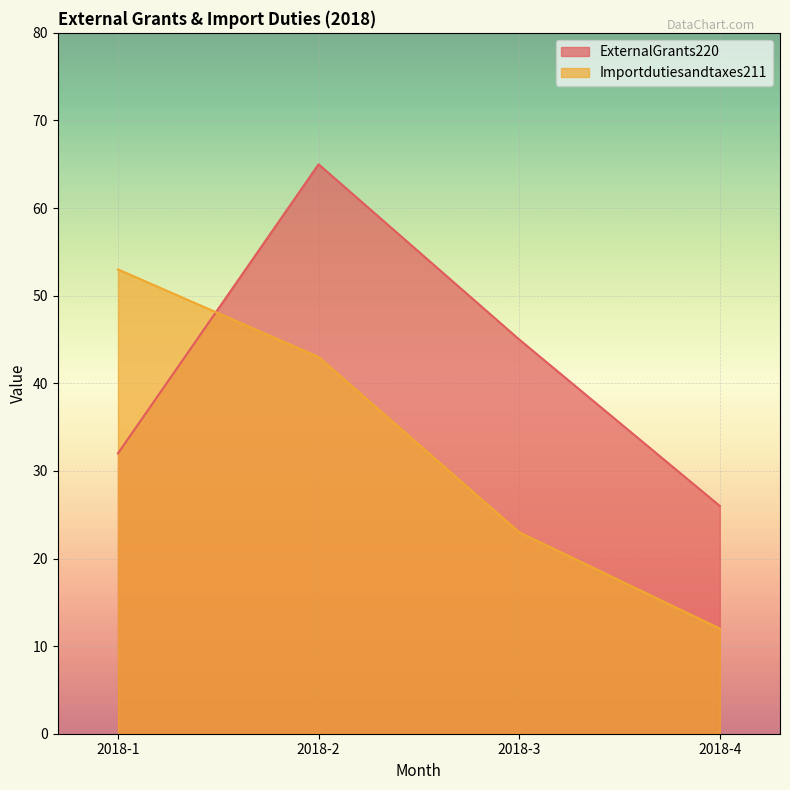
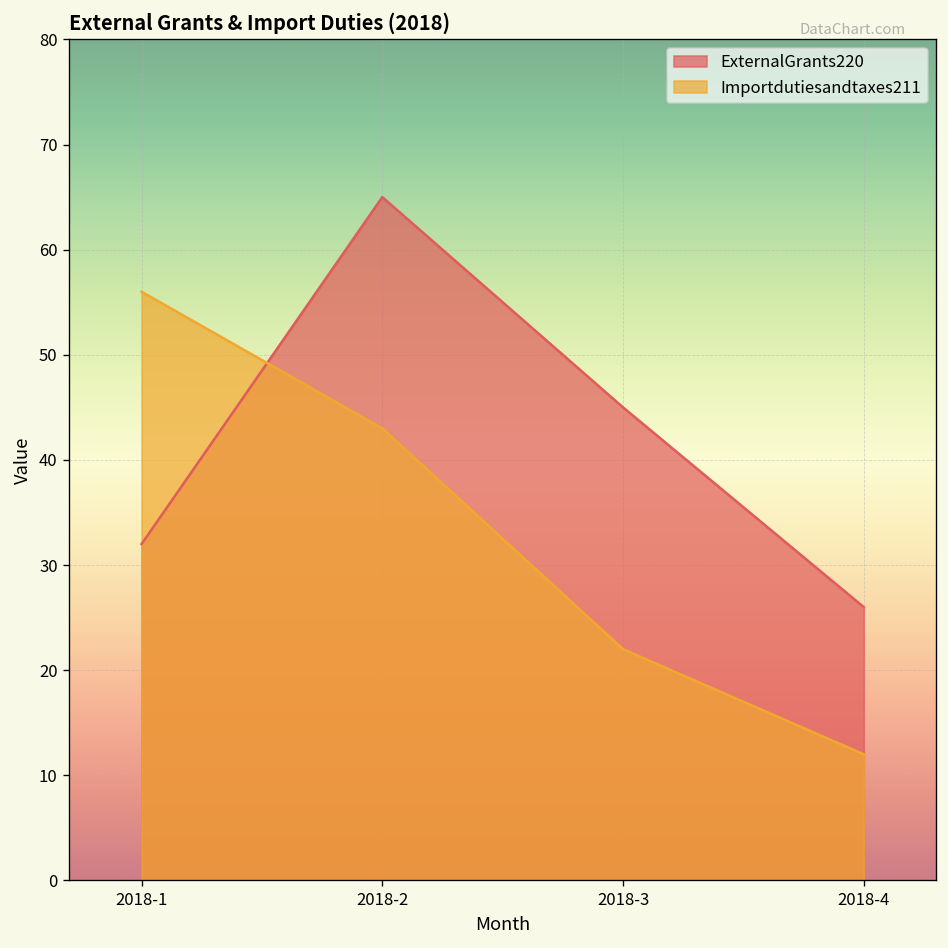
Importdutiesandtaxes211, 2018-1: 53 -> 56
Importdutiesandtaxes211, 2018-3: 23 -> 22
